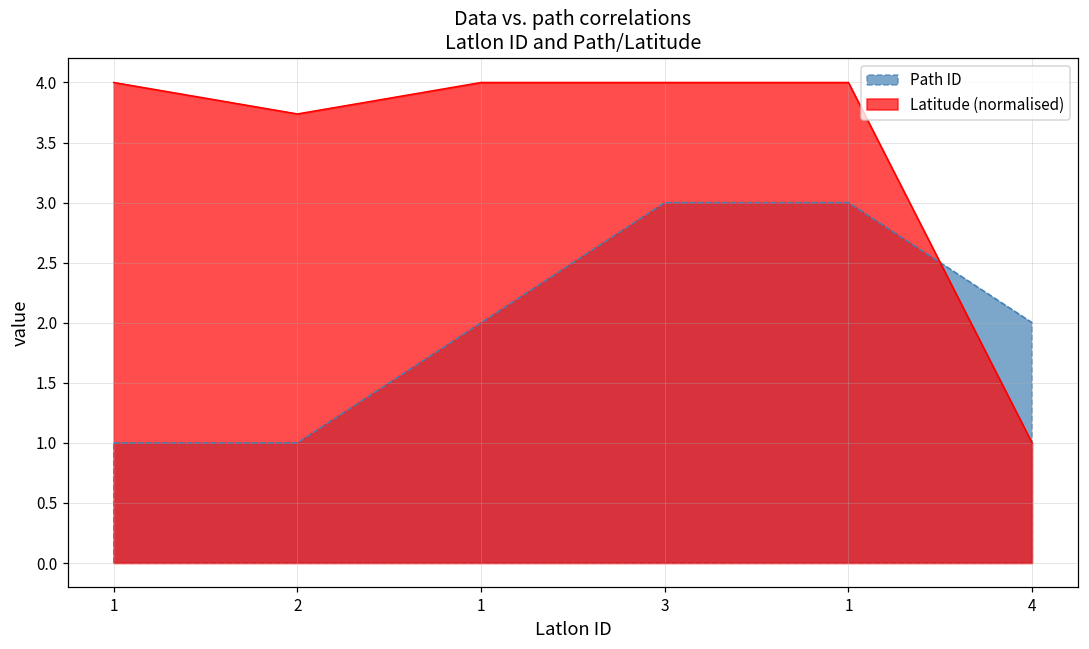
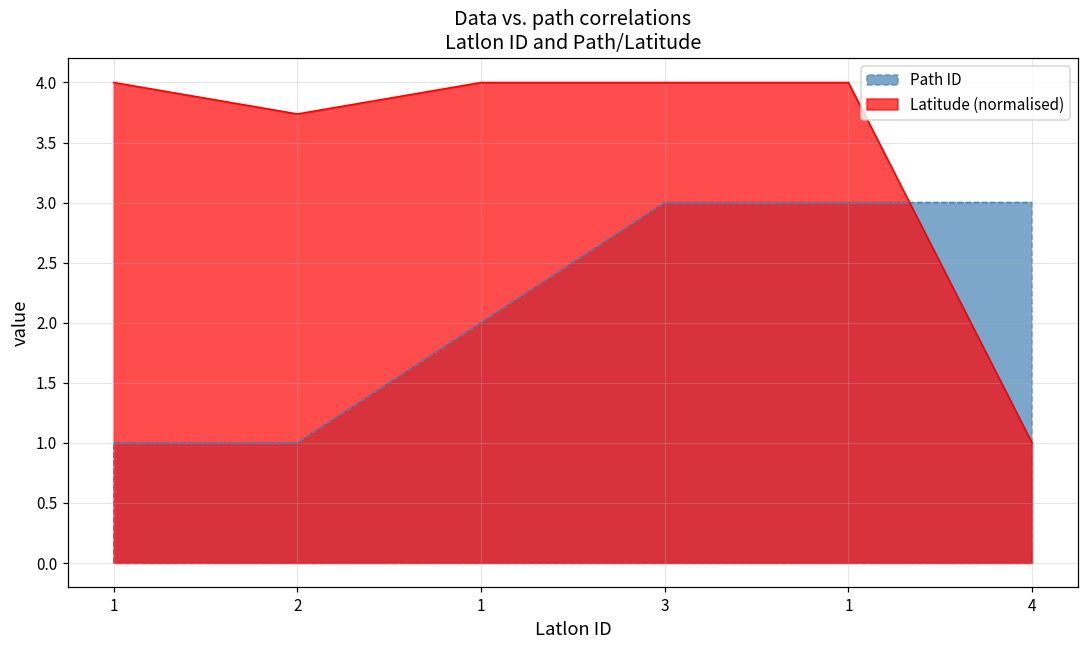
Path ID, 4: 2 -> 3
